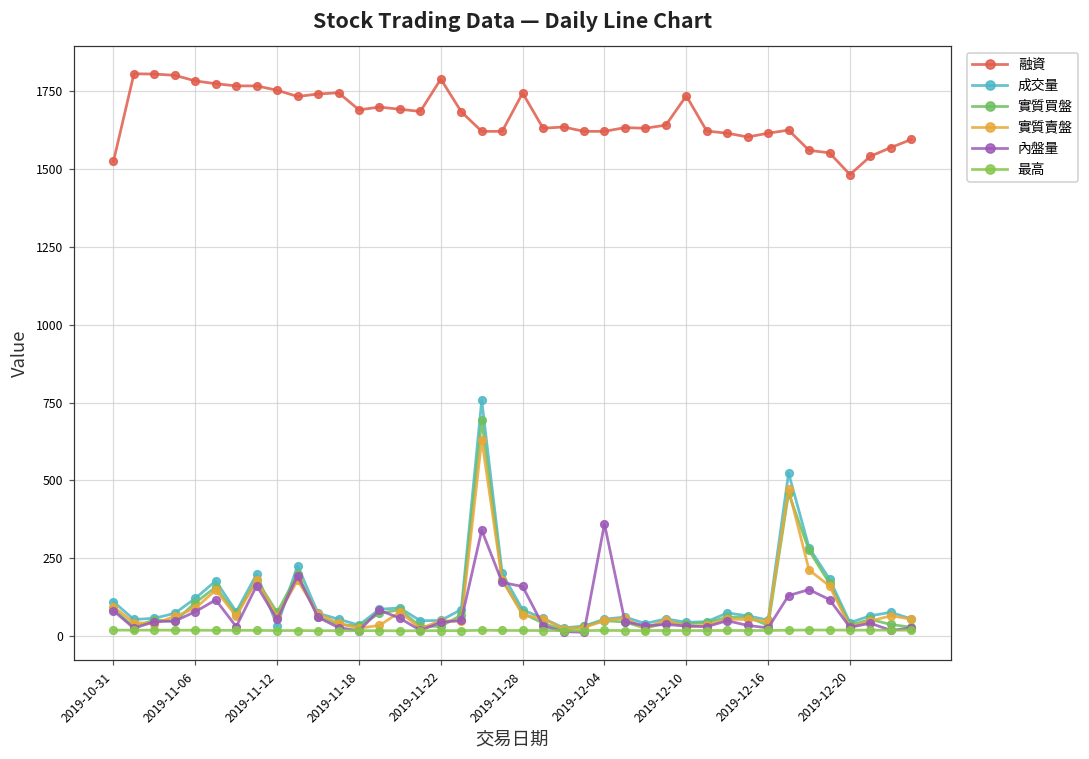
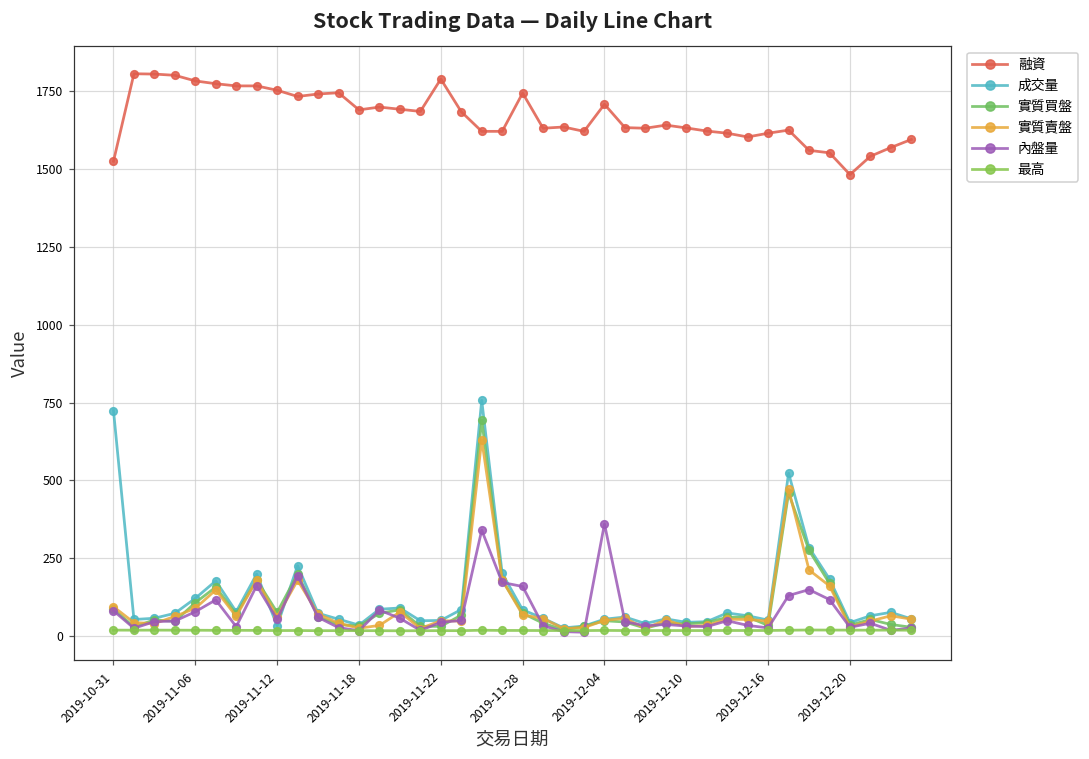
成交量, 2019-10-31: 110 -> 720
融資, 2019-12-04: 1620 -> 1710
融資, 2019-12-10: 1740 -> 1630
